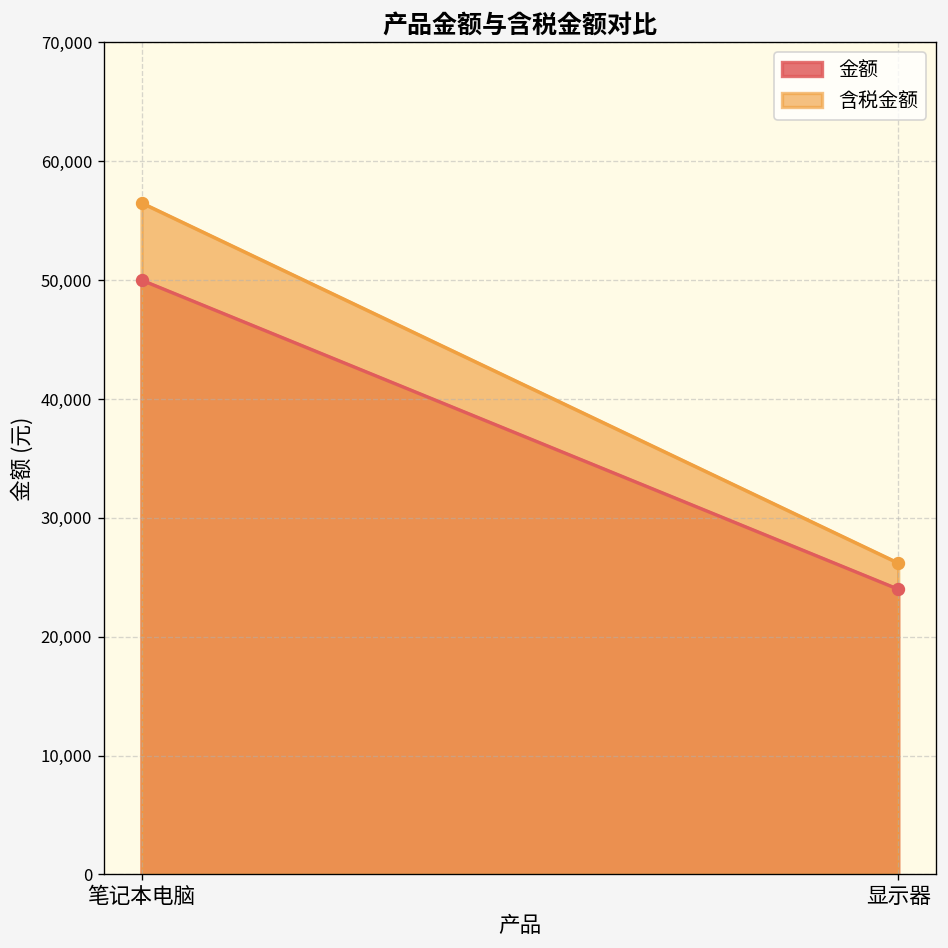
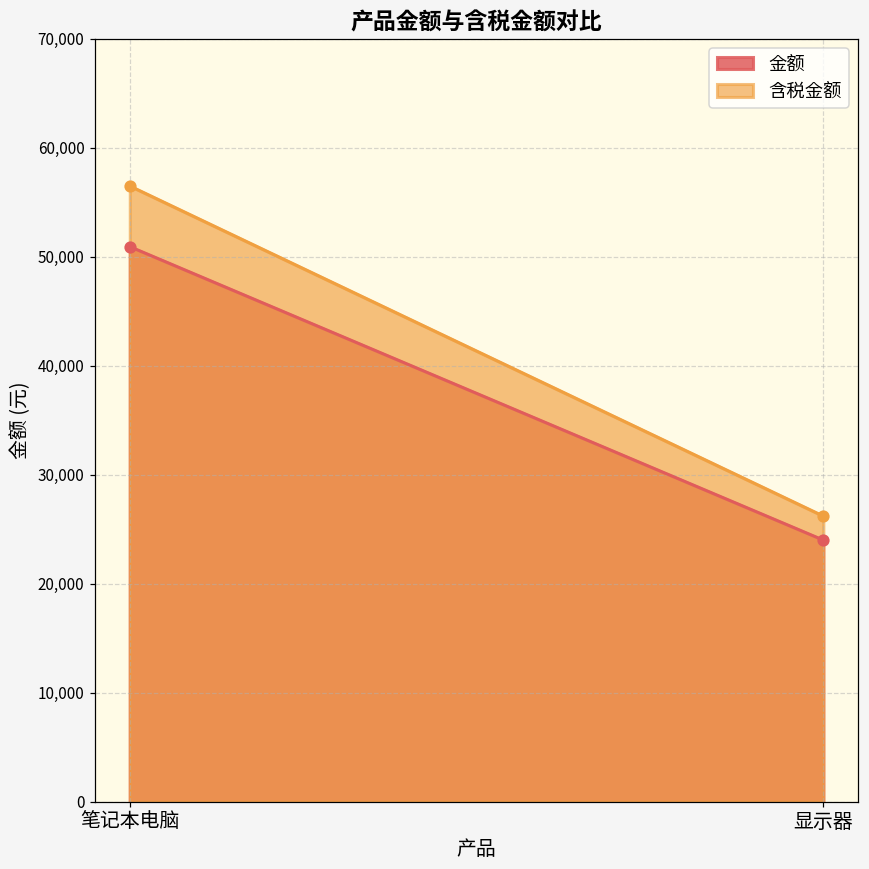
金额, 笔记本电脑: 50,000 -> 51,000
